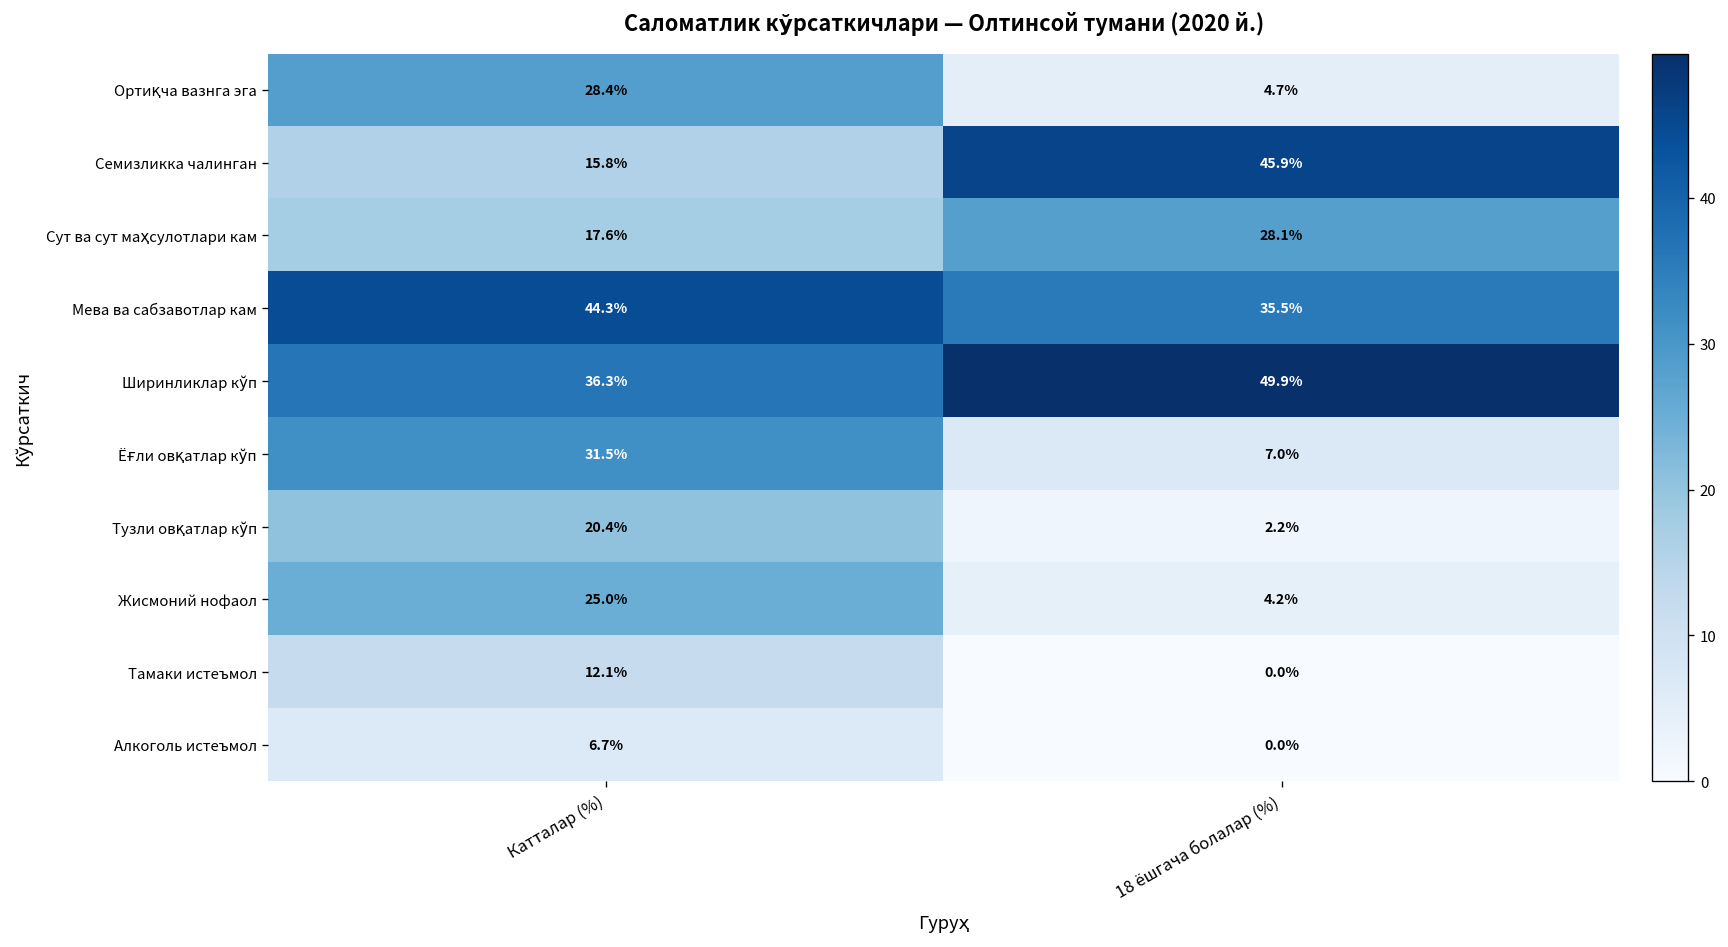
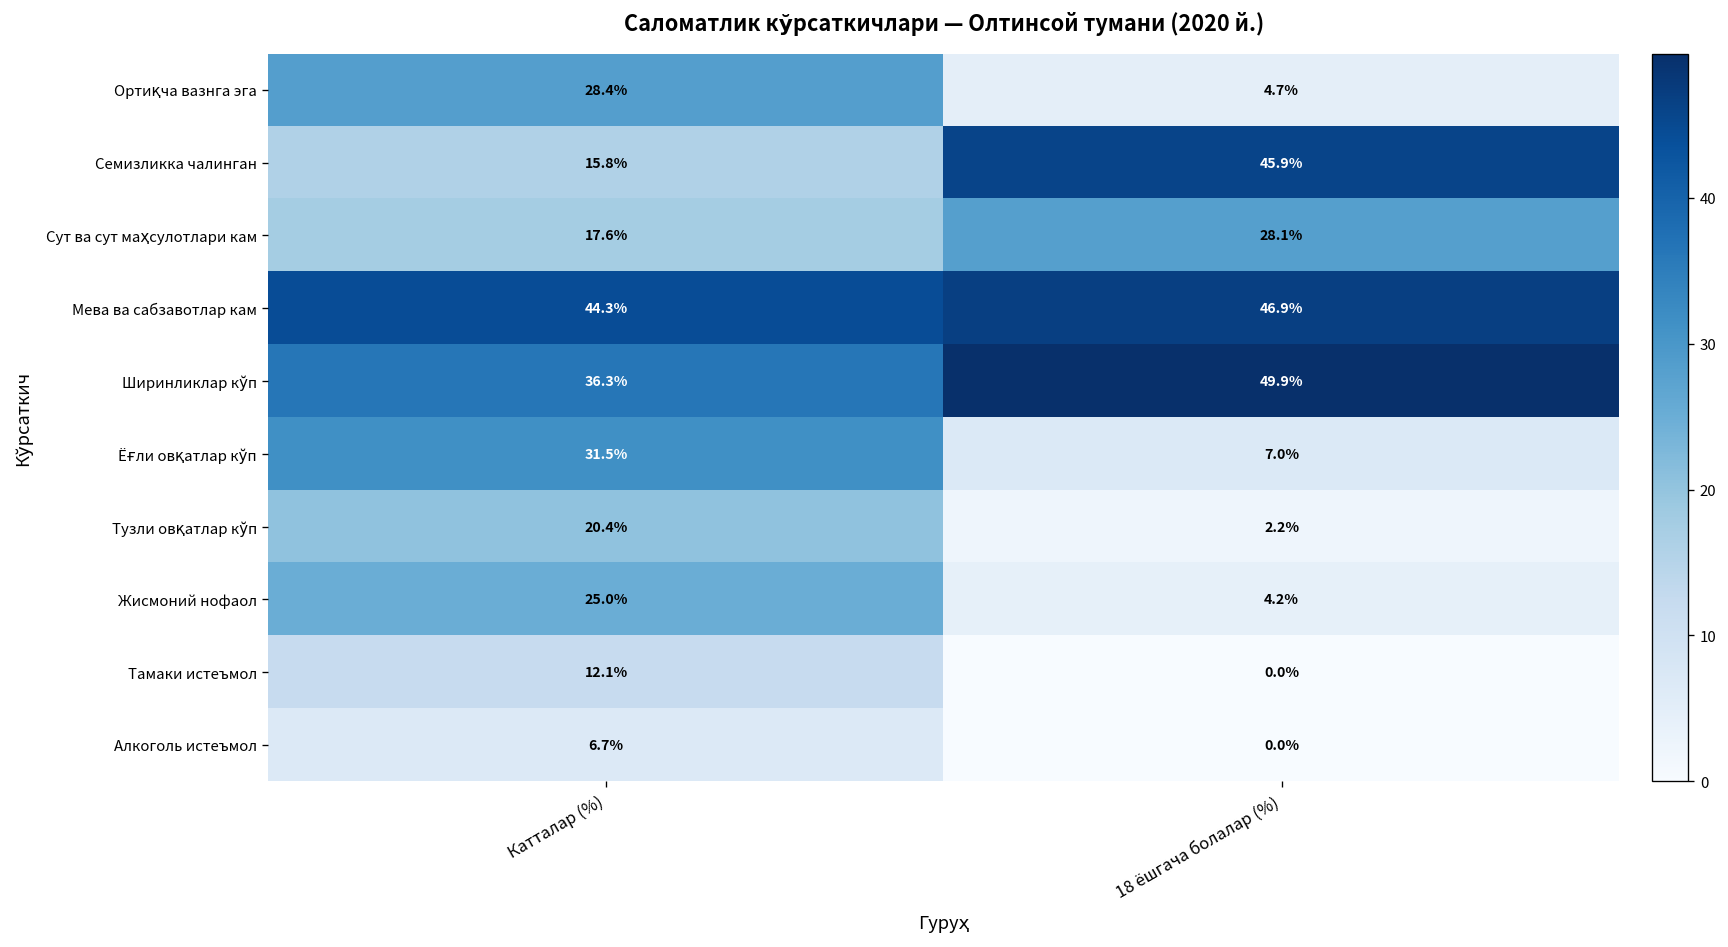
Мева ва сабзавотлар кам, 18 ёшгача болалар (%): 35.5% -> 46.9%
